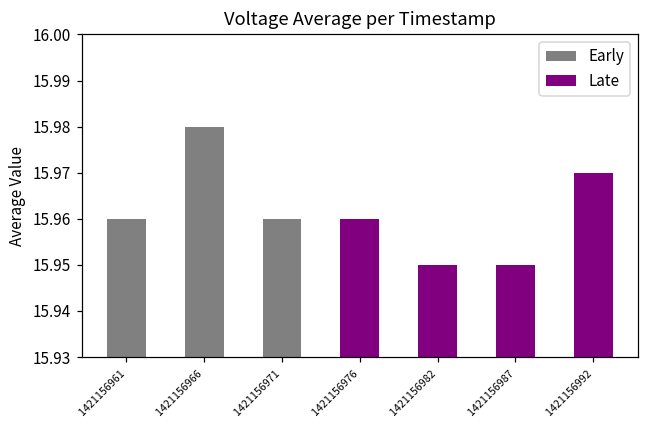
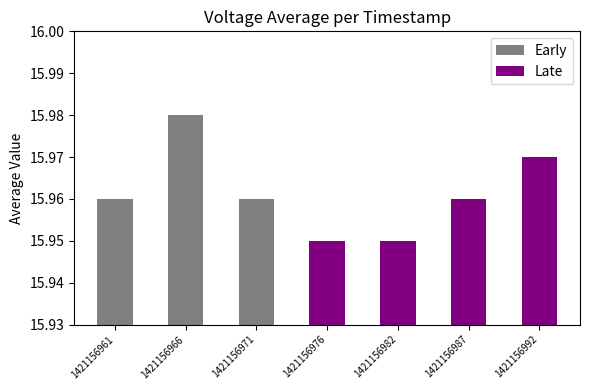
1421156976: 15.96 -> 15.95
1421156987: 15.95 -> 15.96
